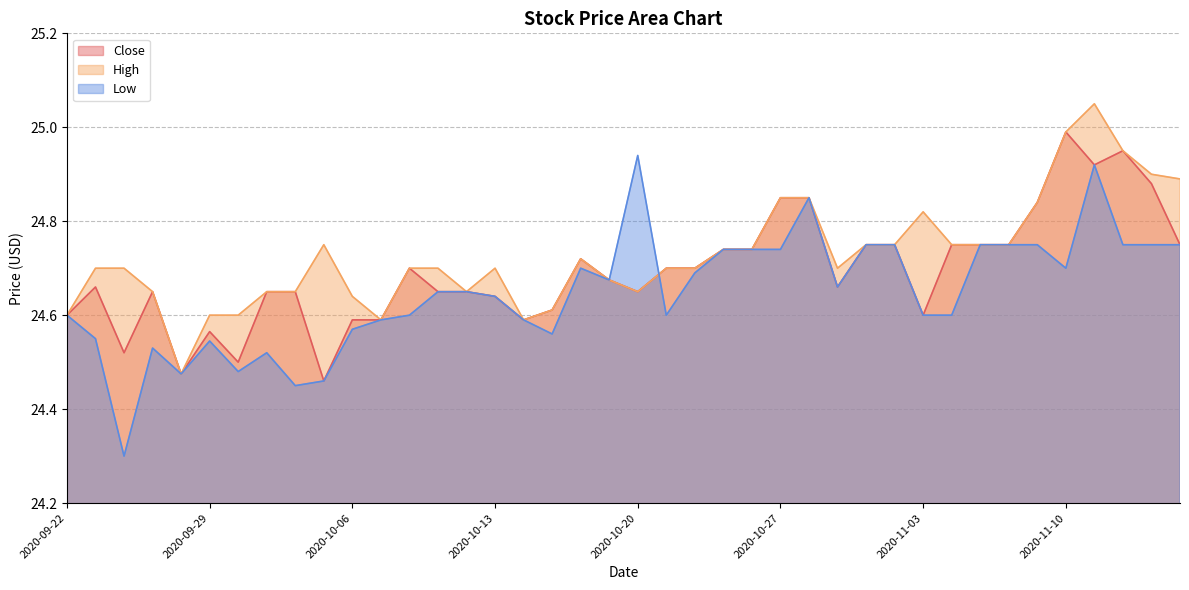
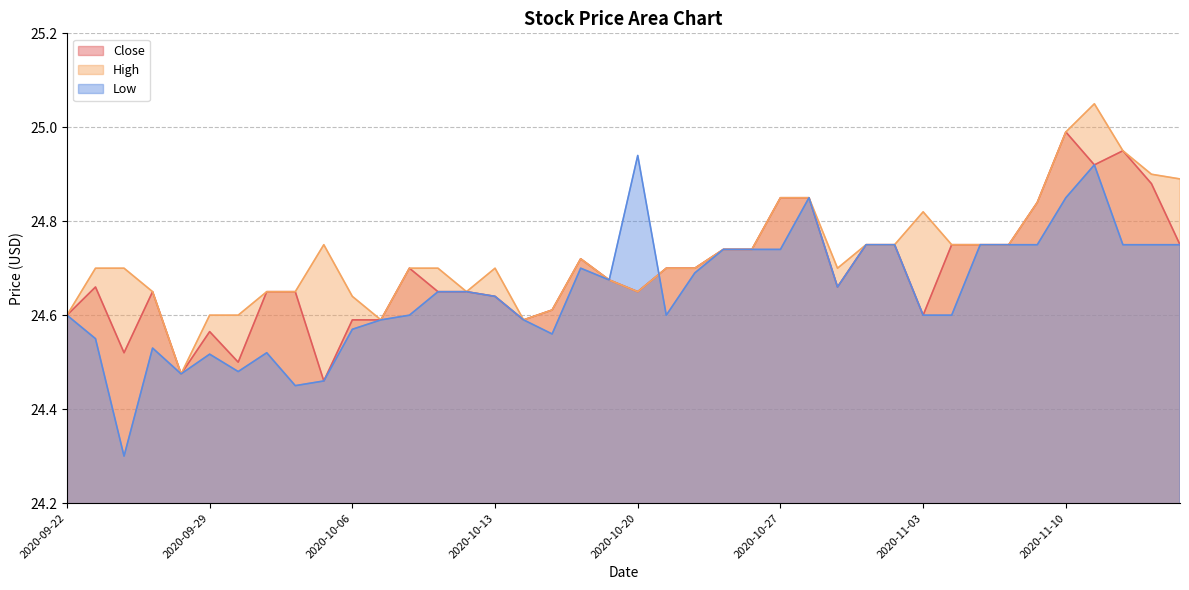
Low, 2020-09-29: 24.55 -> 24.52
Low, 2020-11-10: 24.70 -> 24.85
